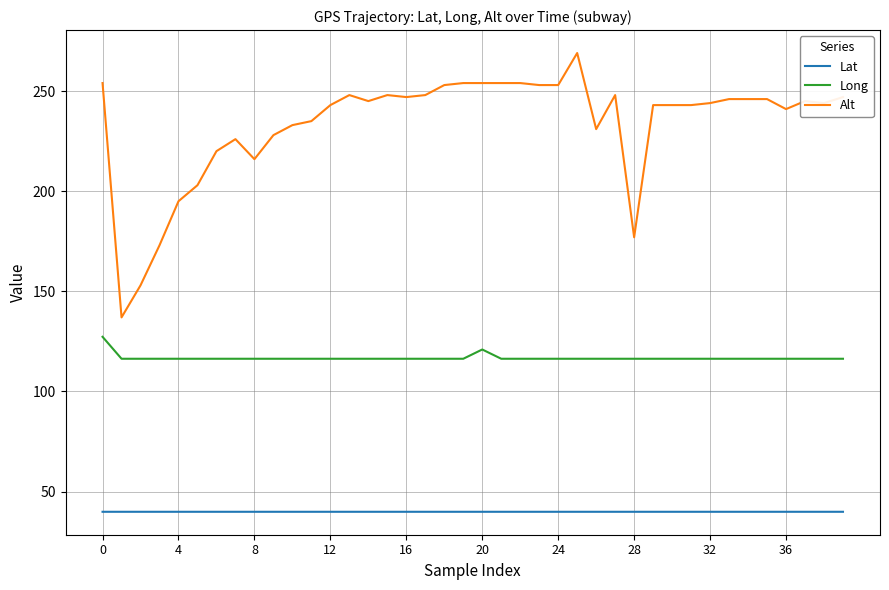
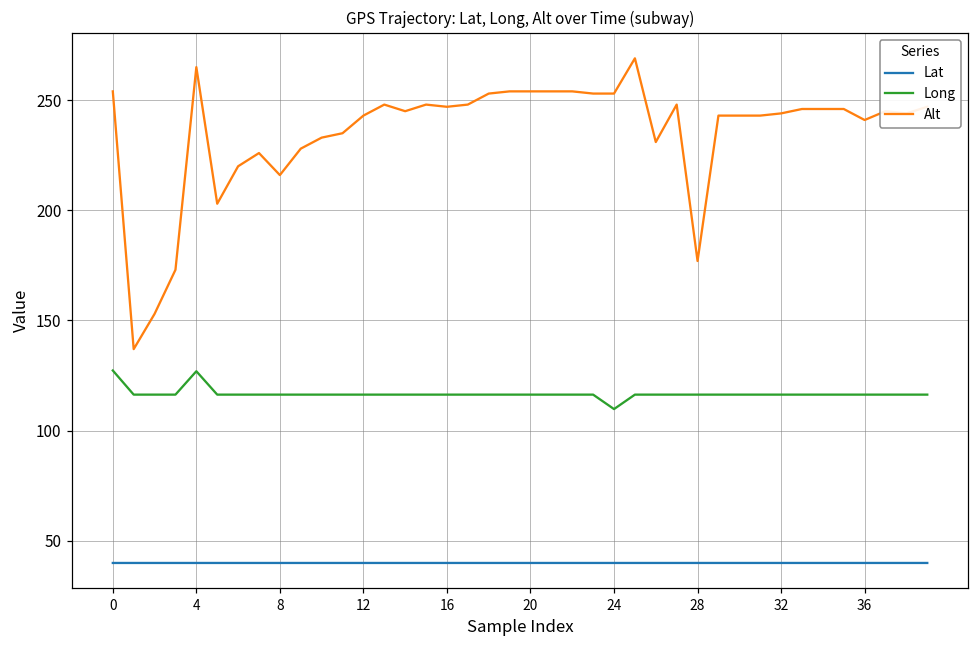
Long, 4: 116 -> 127
Alt, 4: 195 -> 265
Long, 20: 121 -> 116
Long, 24: 116 -> 110
